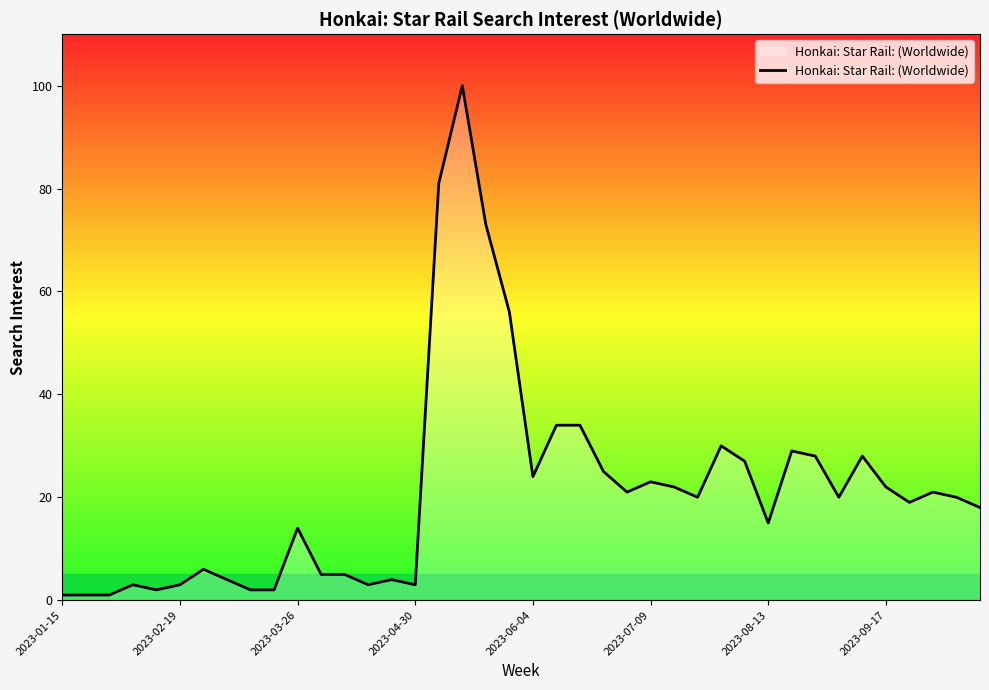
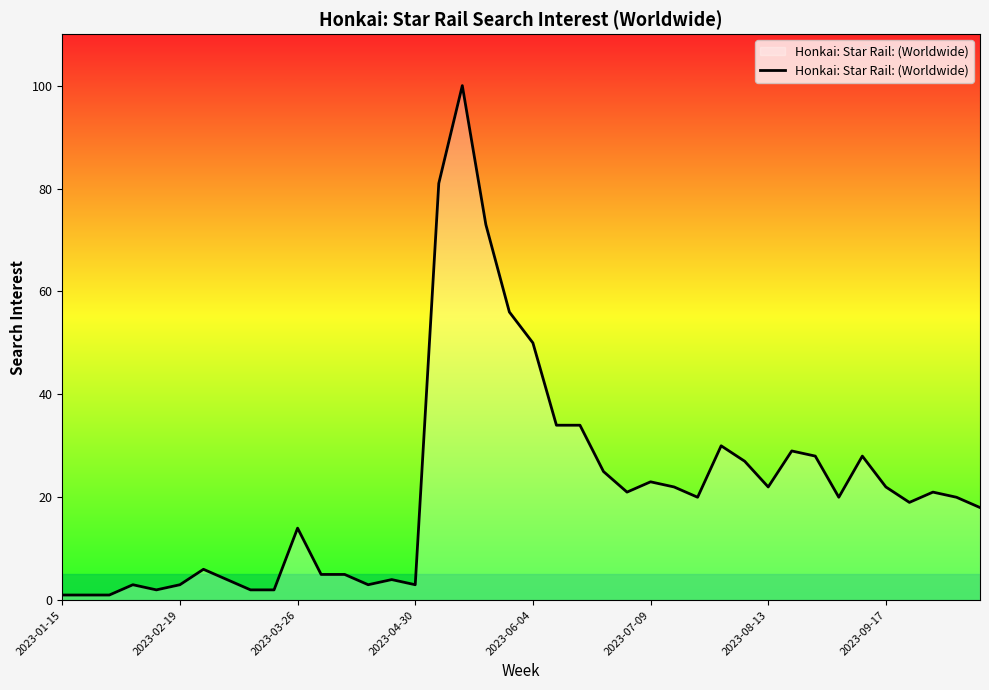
2023-06-04: 24 -> 50
2023-08-13: 15 -> 22
